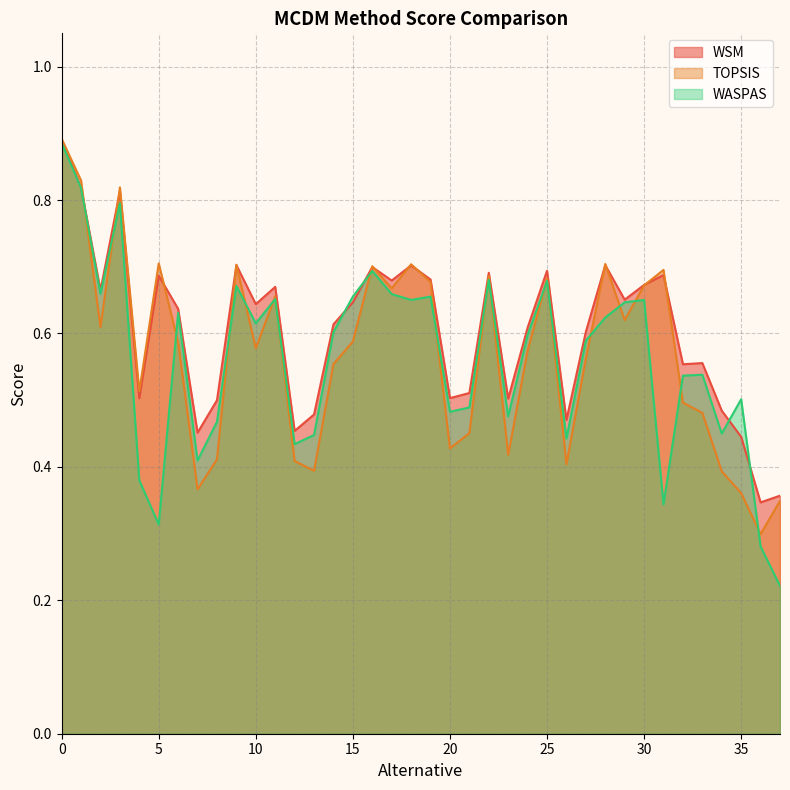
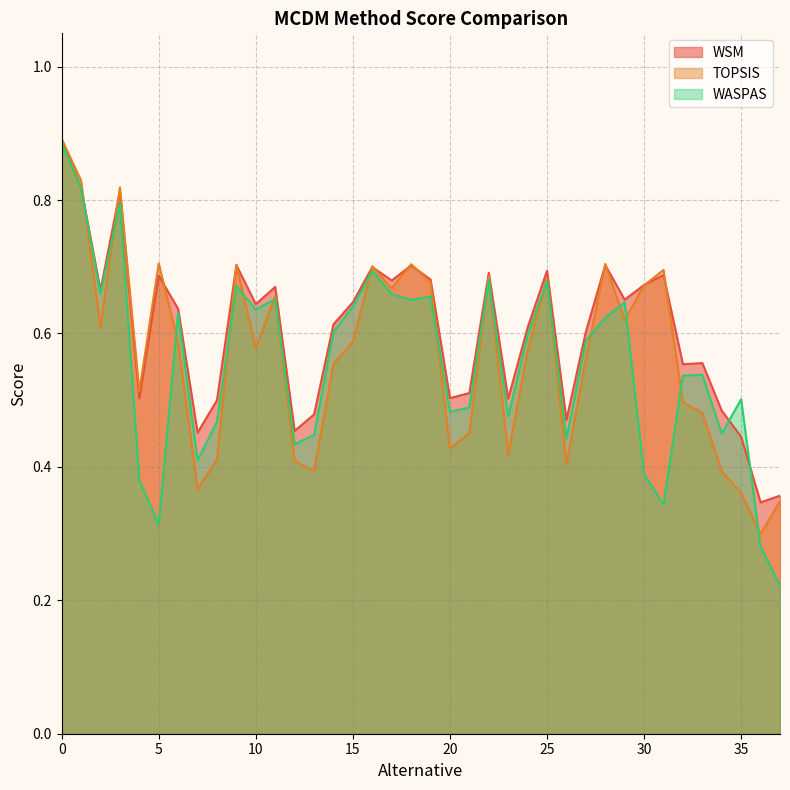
WASPAS, 10: 0.62 -> 0.64
WASPAS, 15: 0.66 -> 0.64
WASPAS, 30: 0.65 -> 0.39
